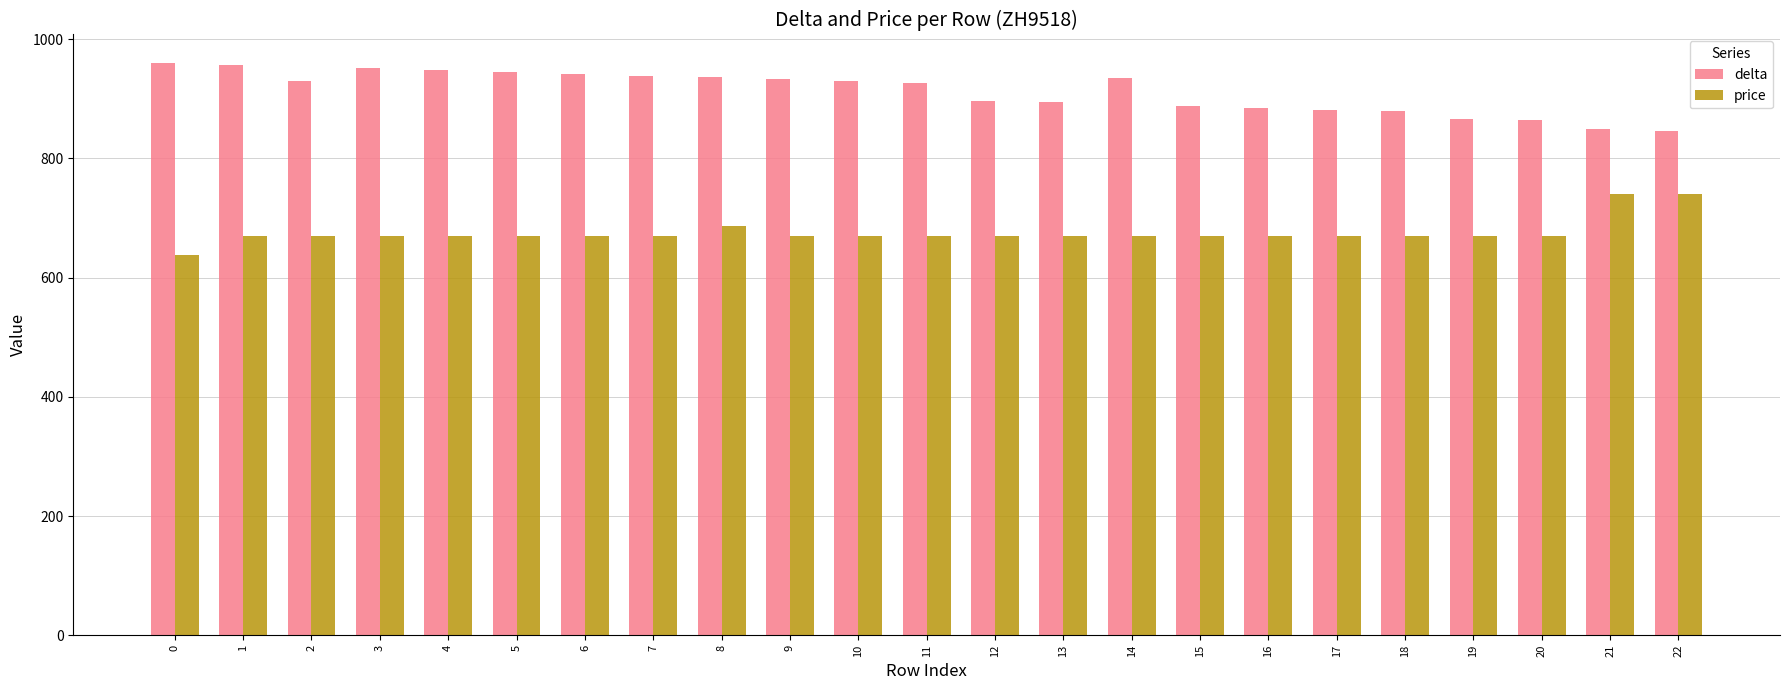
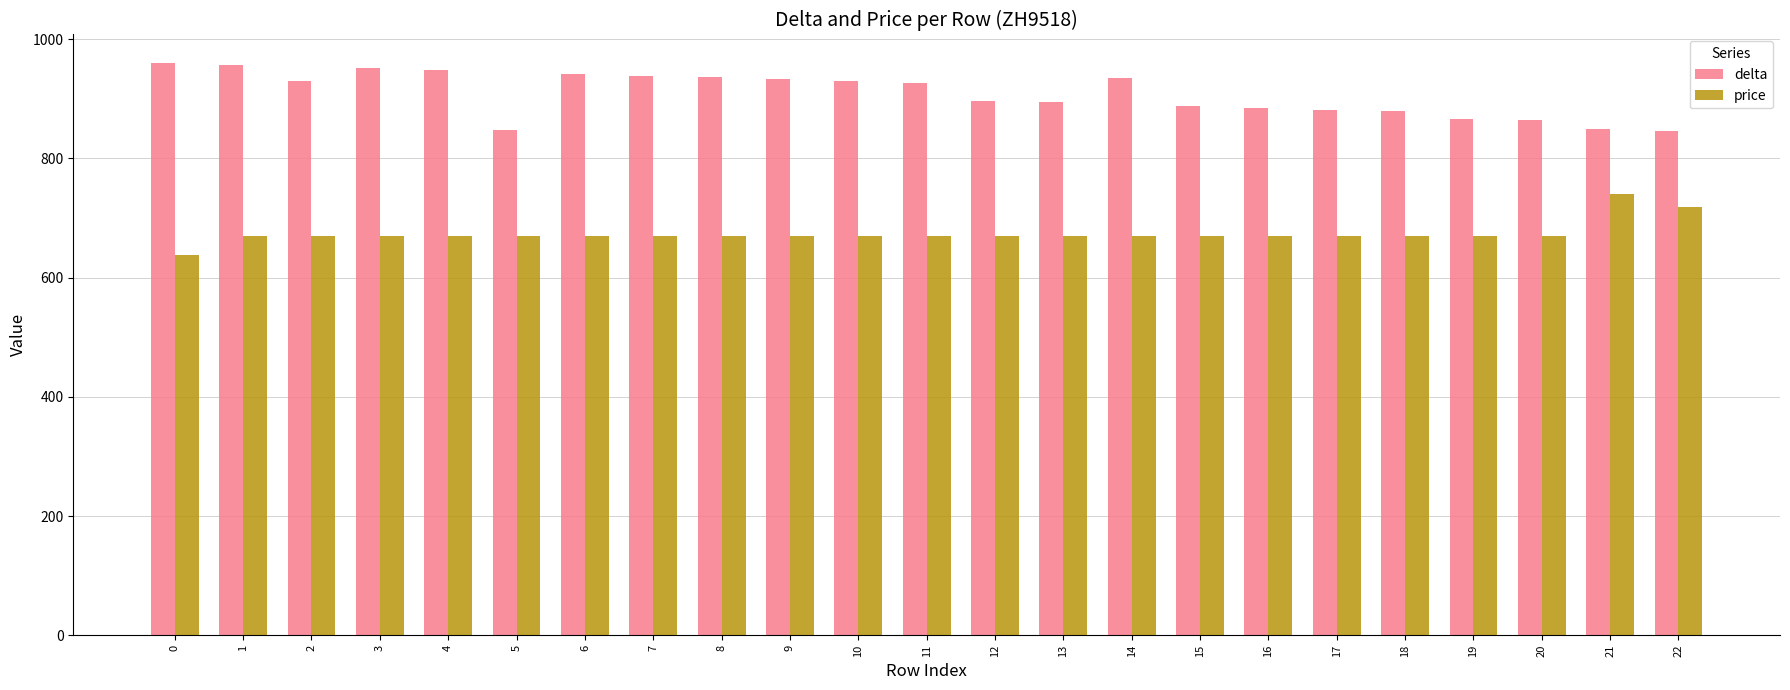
delta, 5: 950 -> 850
price, 8: 690 -> 670
price, 22: 740 -> 720
